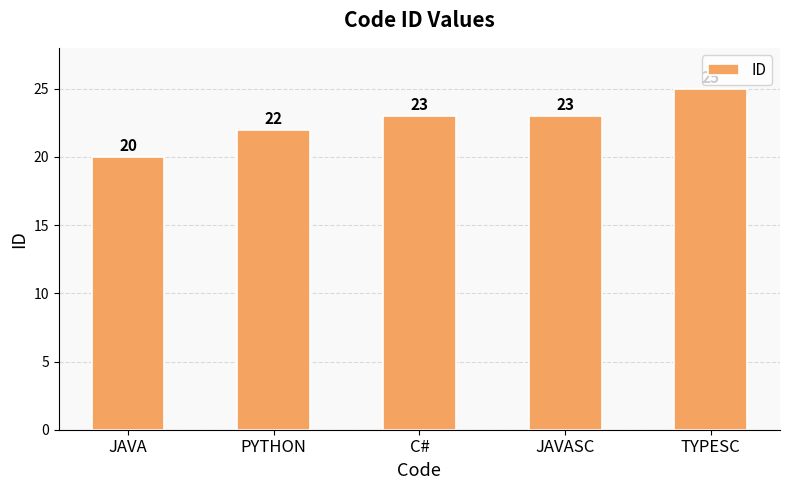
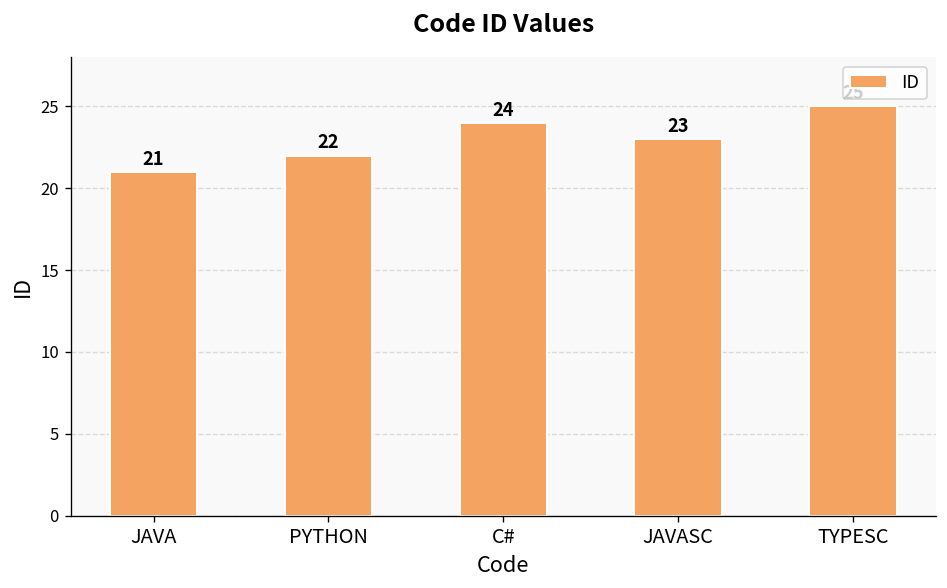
JAVA: 20 -> 21
C#: 23 -> 24
